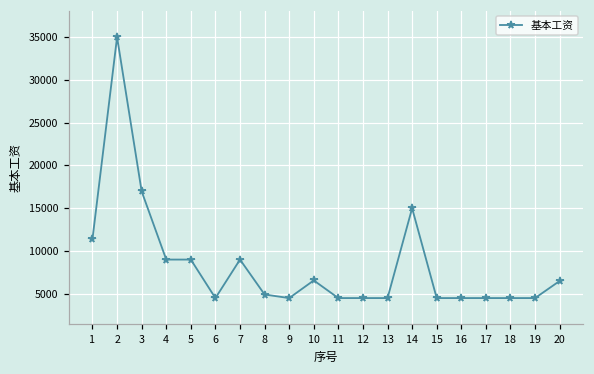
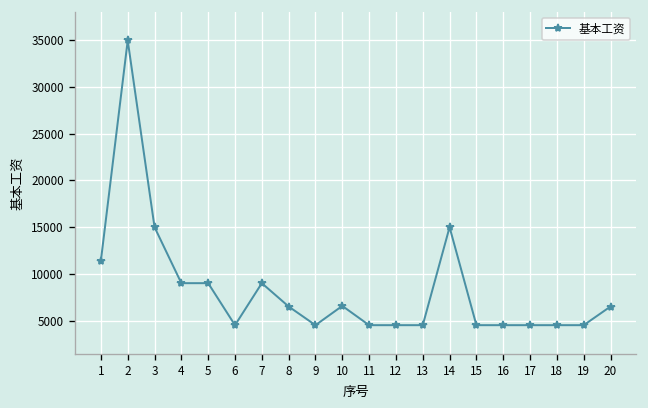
3: 17000 -> 15000
8: 5000 -> 7000
